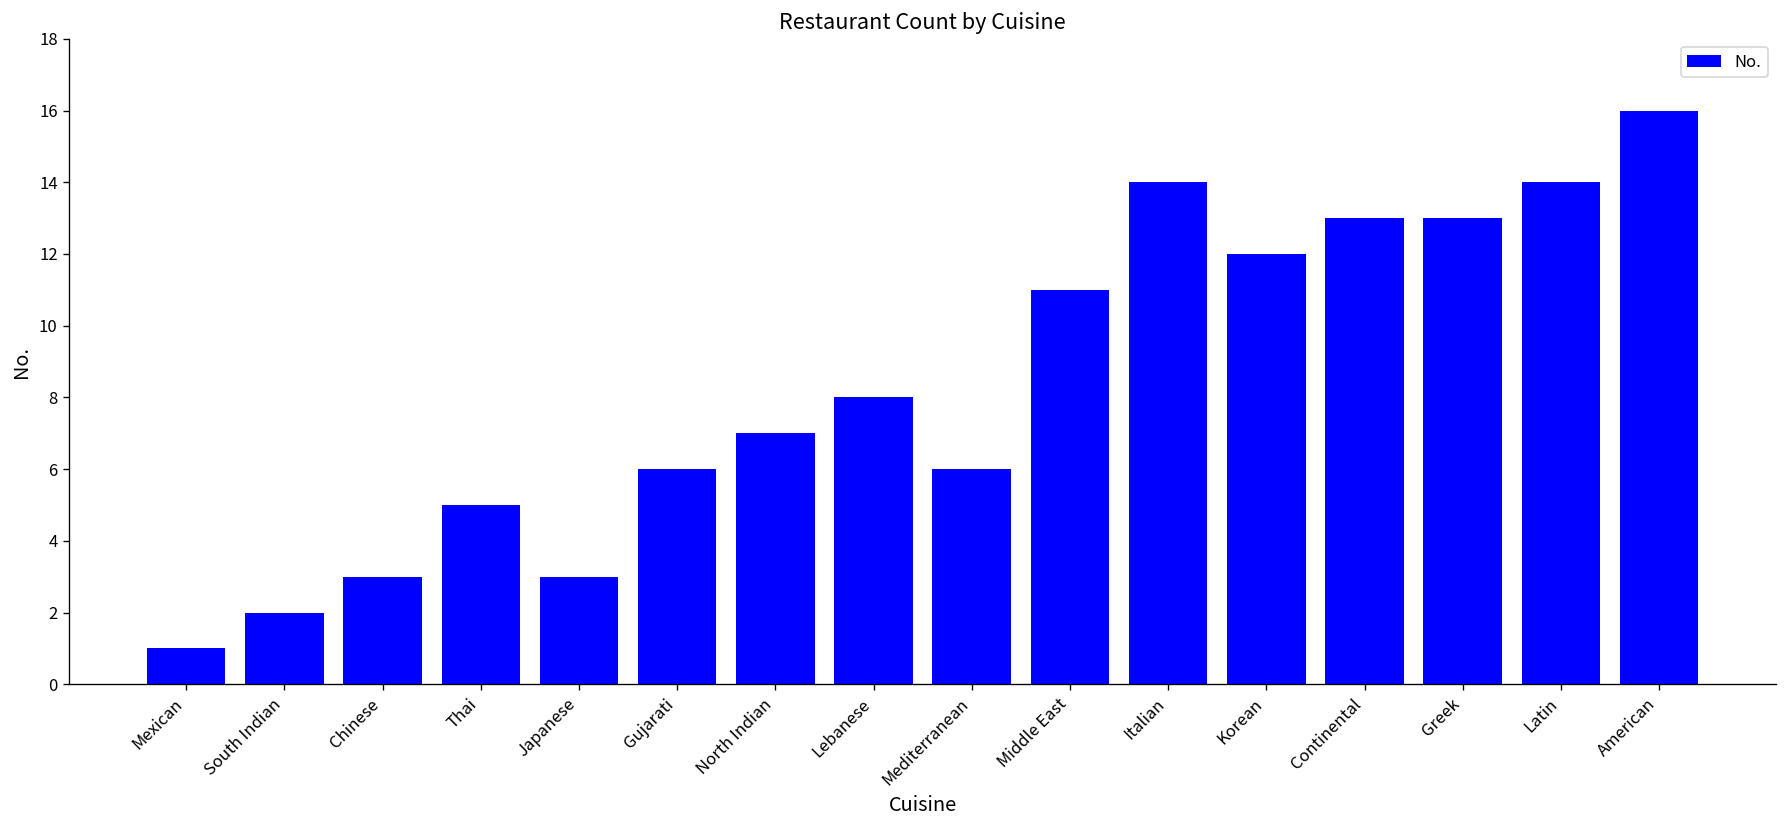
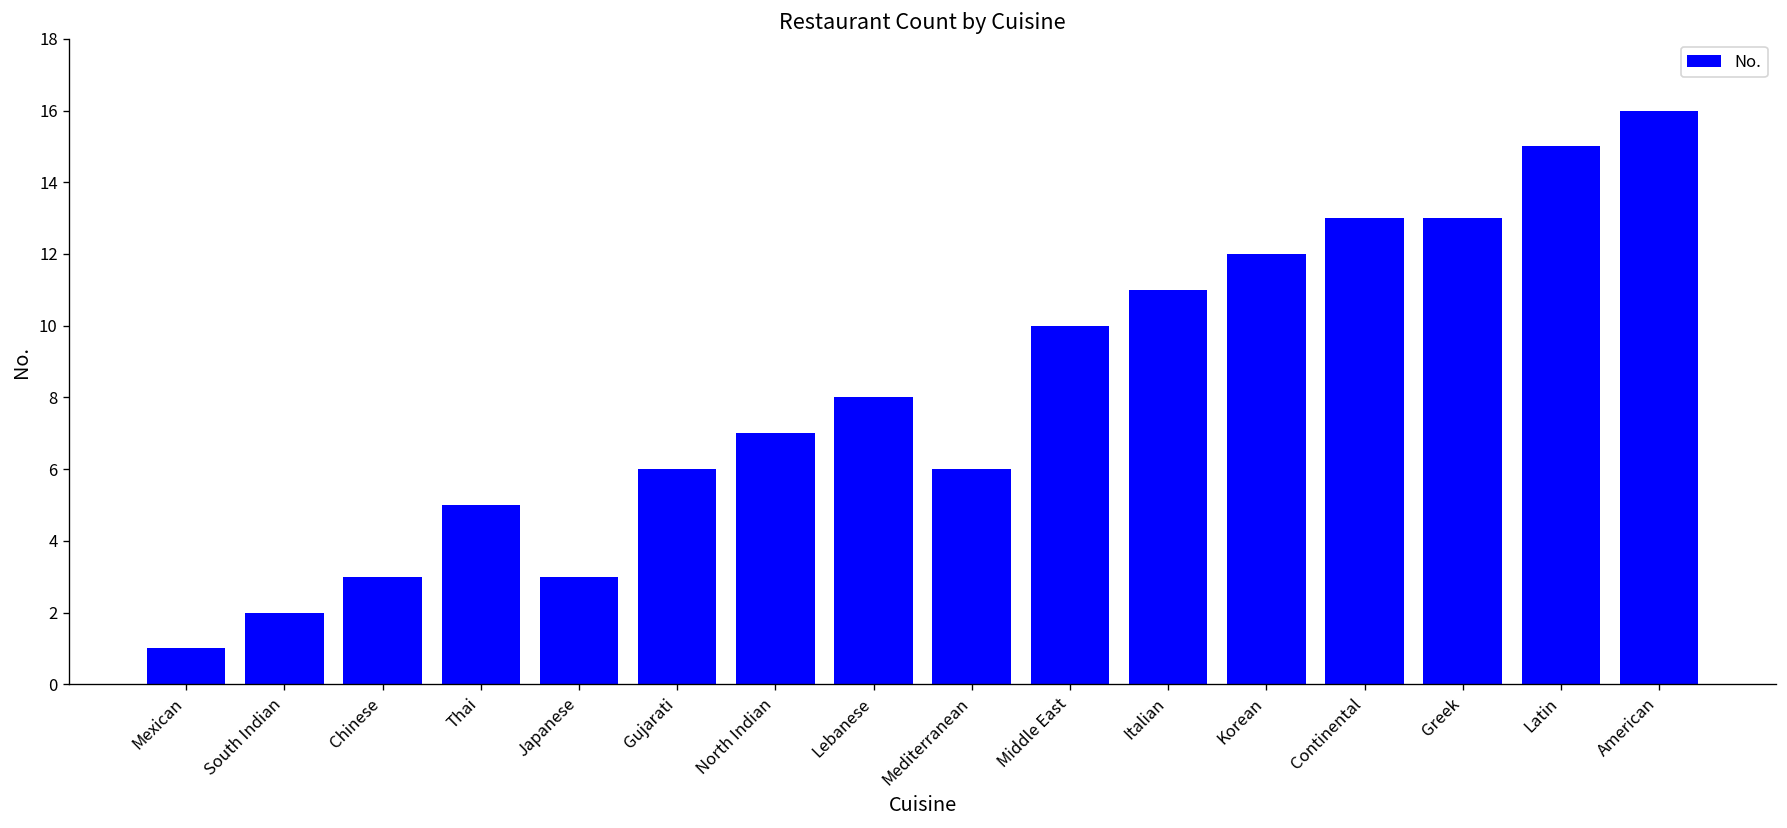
Middle East: 11 -> 10
Italian: 14 -> 11
Latin: 14 -> 15
